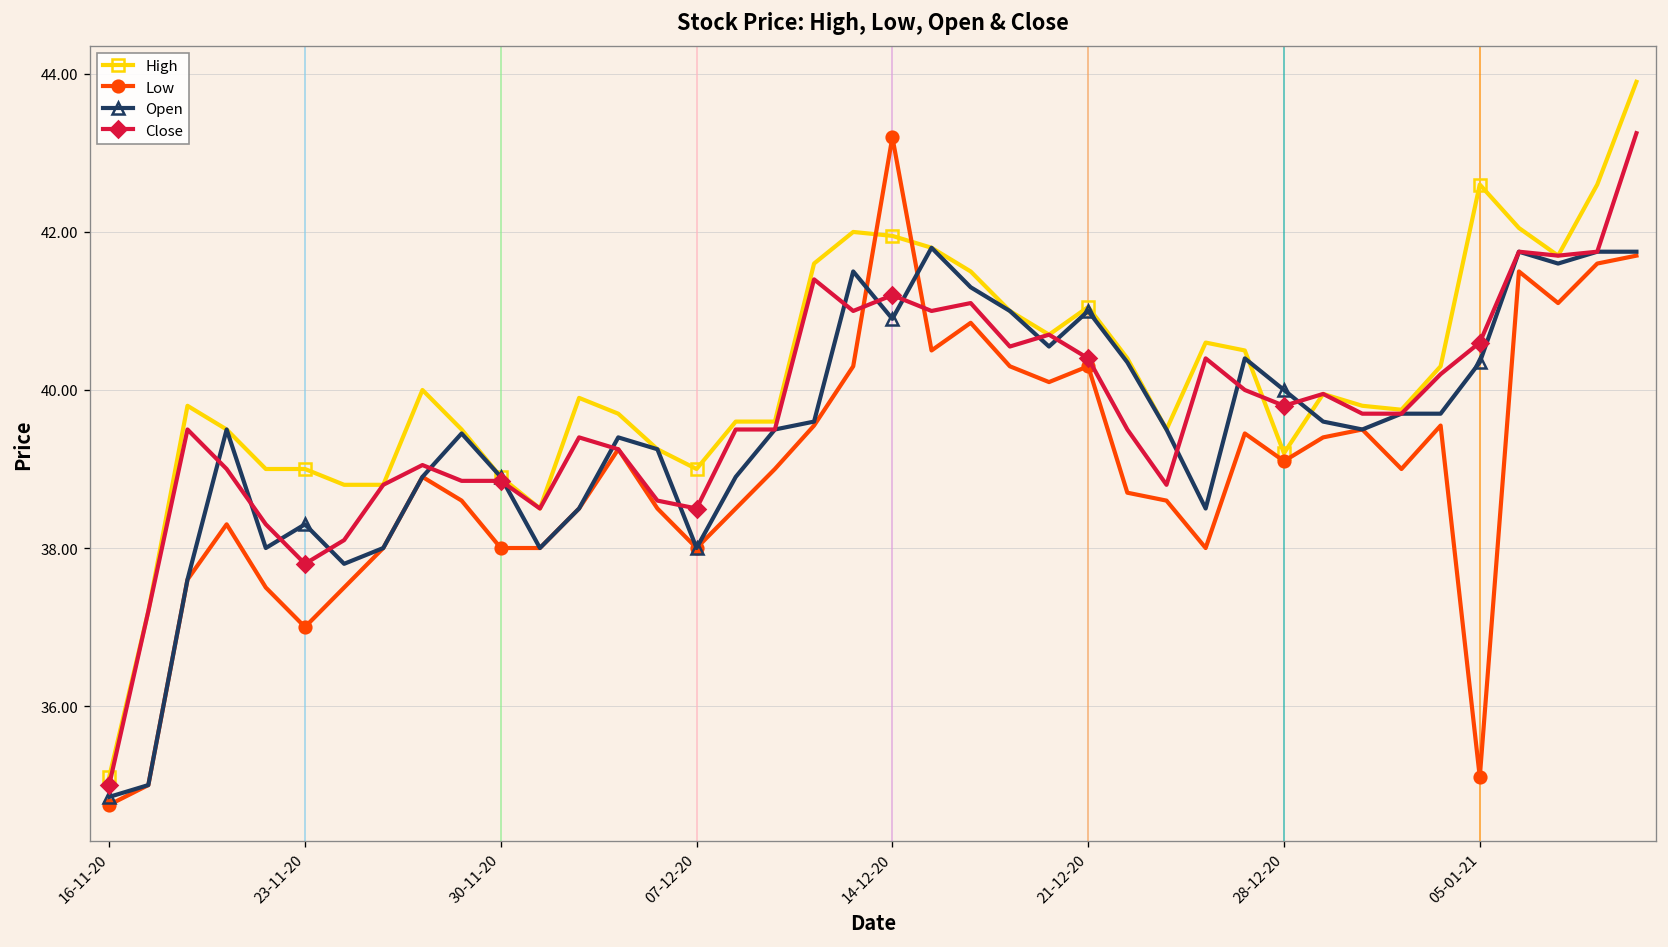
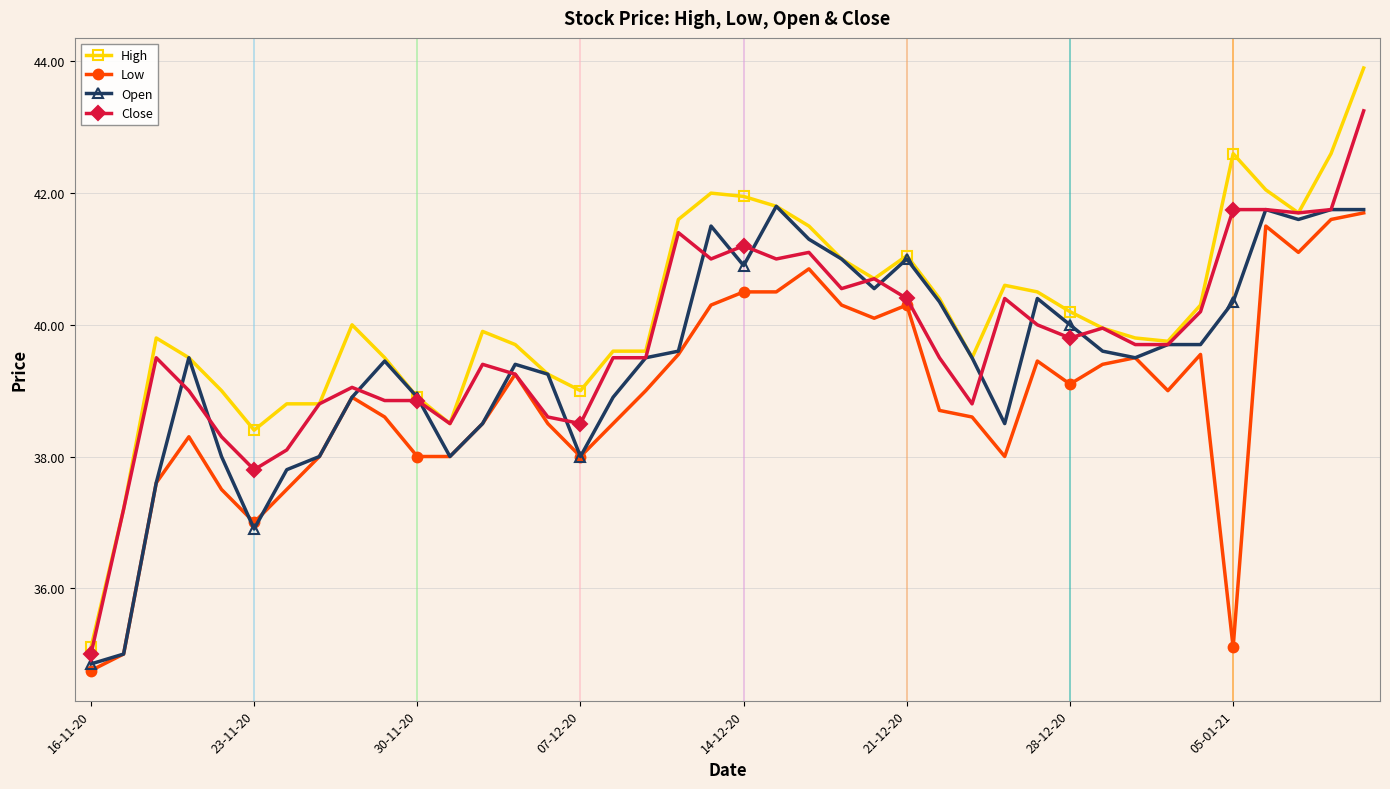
High, 23-11-20: 39.0 -> 38.4
Open, 23-11-20: 38.3 -> 36.9
Low, 14-12-20: 43.2 -> 40.5
High, 28-12-20: 39.2 -> 40.2
Close, 05-01-21: 40.6 -> 41.8
